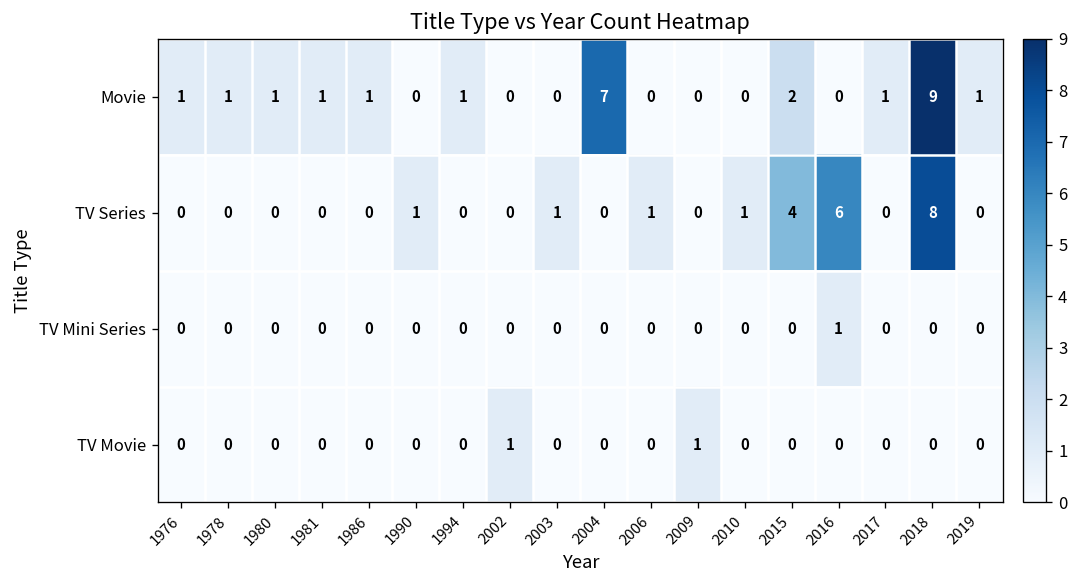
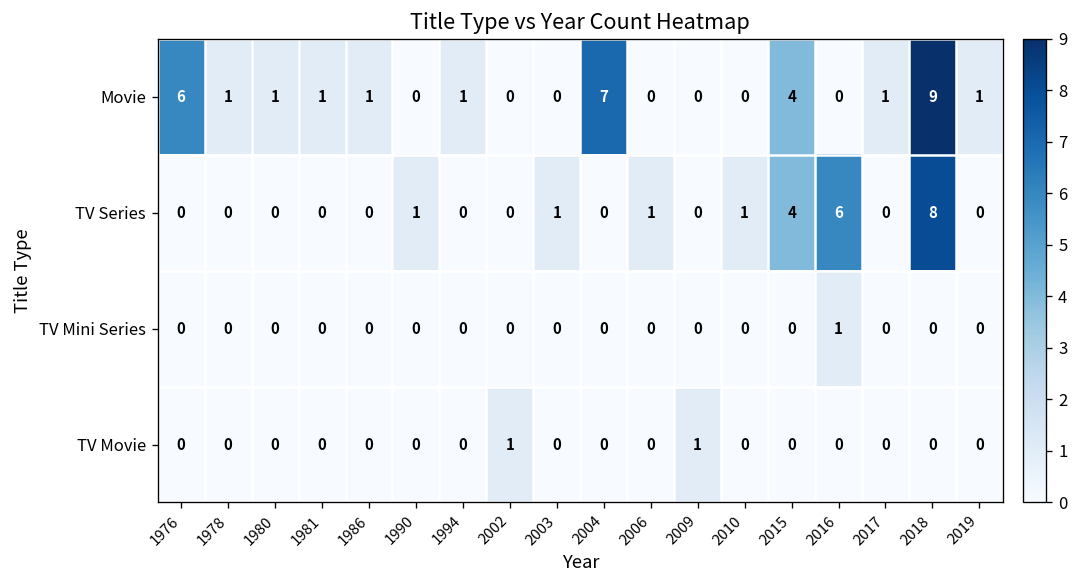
Movie, 1976: 1 -> 6
Movie, 2015: 2 -> 4
